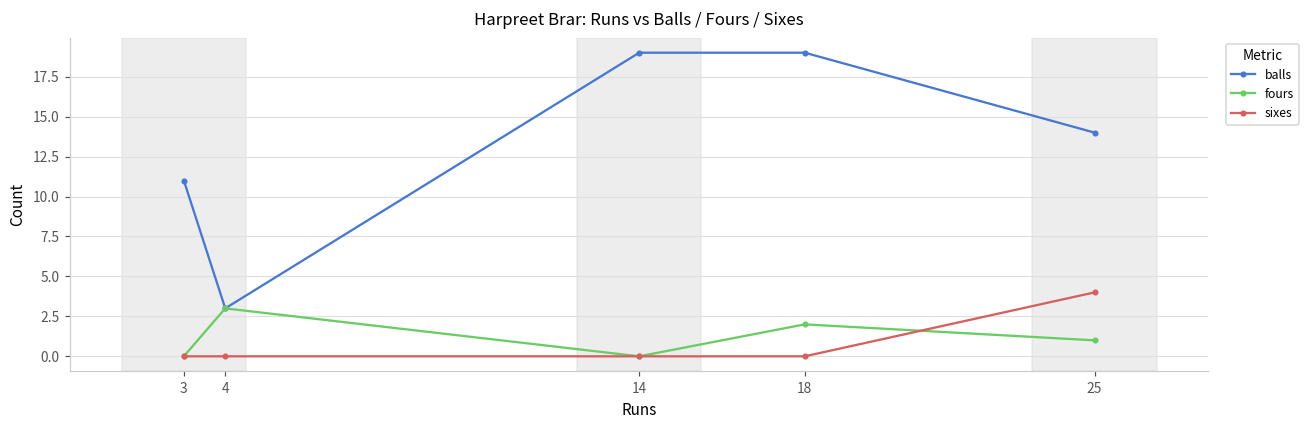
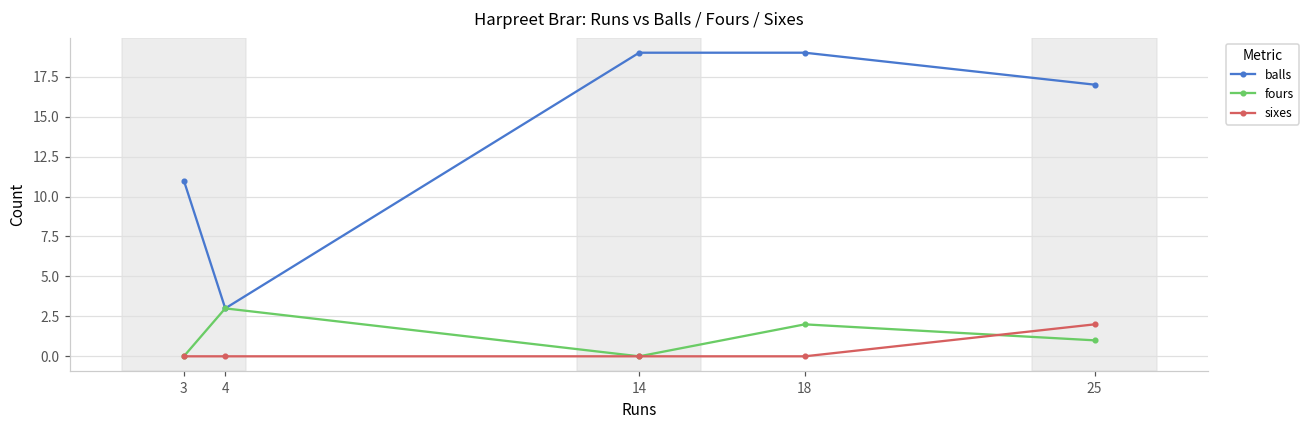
balls, 25: 14 -> 17
sixes, 25: 4 -> 2
